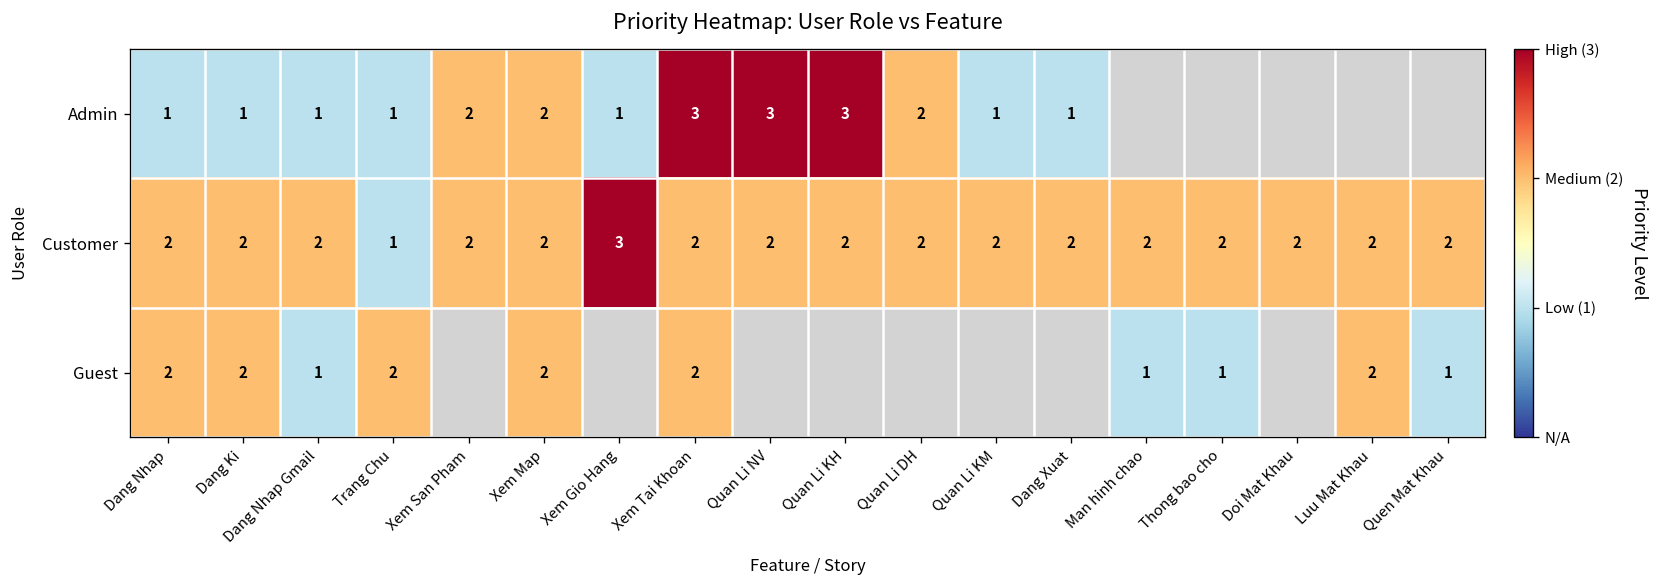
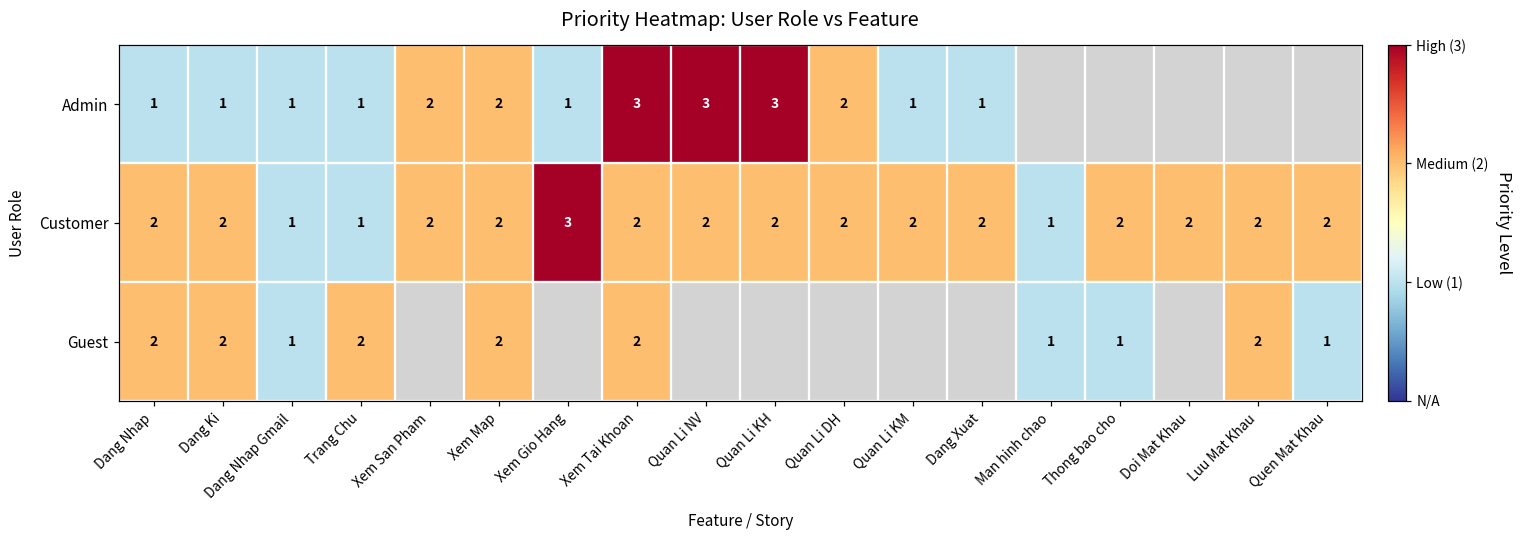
Customer, Dang Nhap Gmail: 2 -> 1
Customer, Man hinh chao: 2 -> 1
